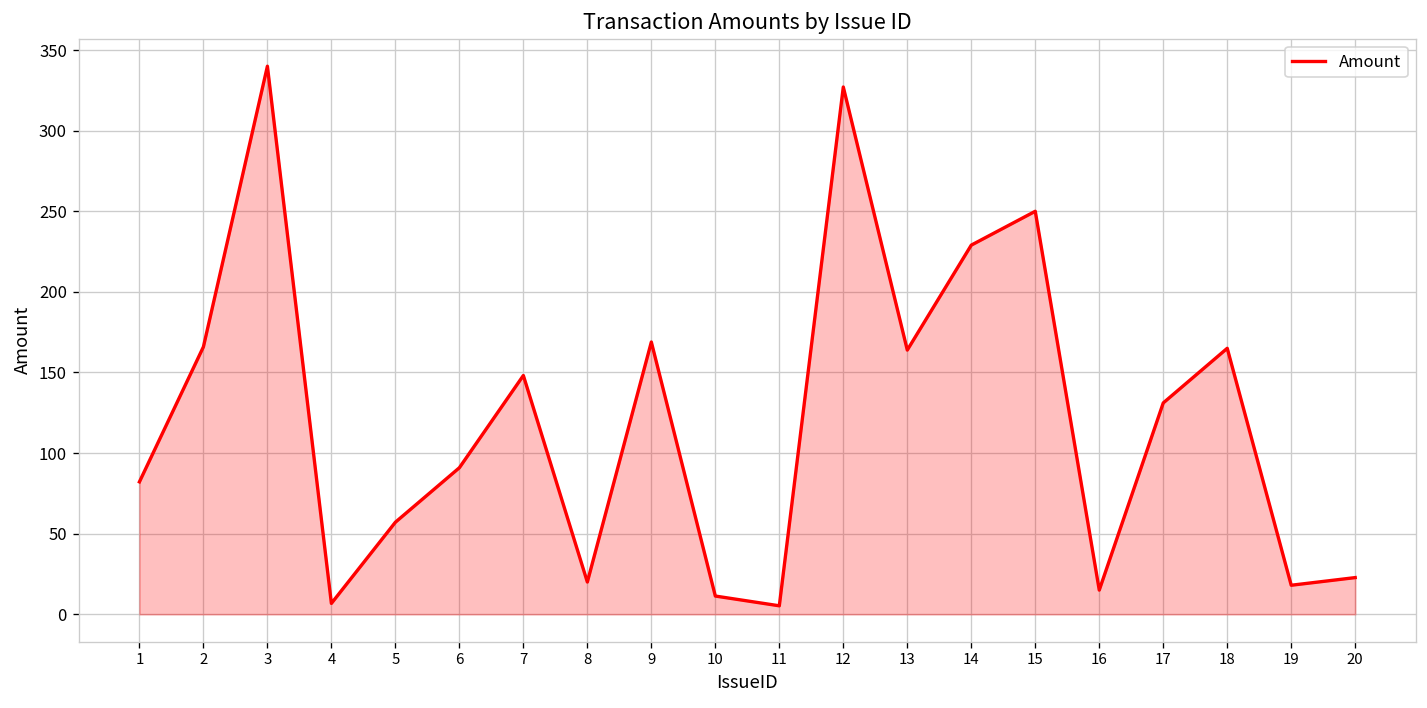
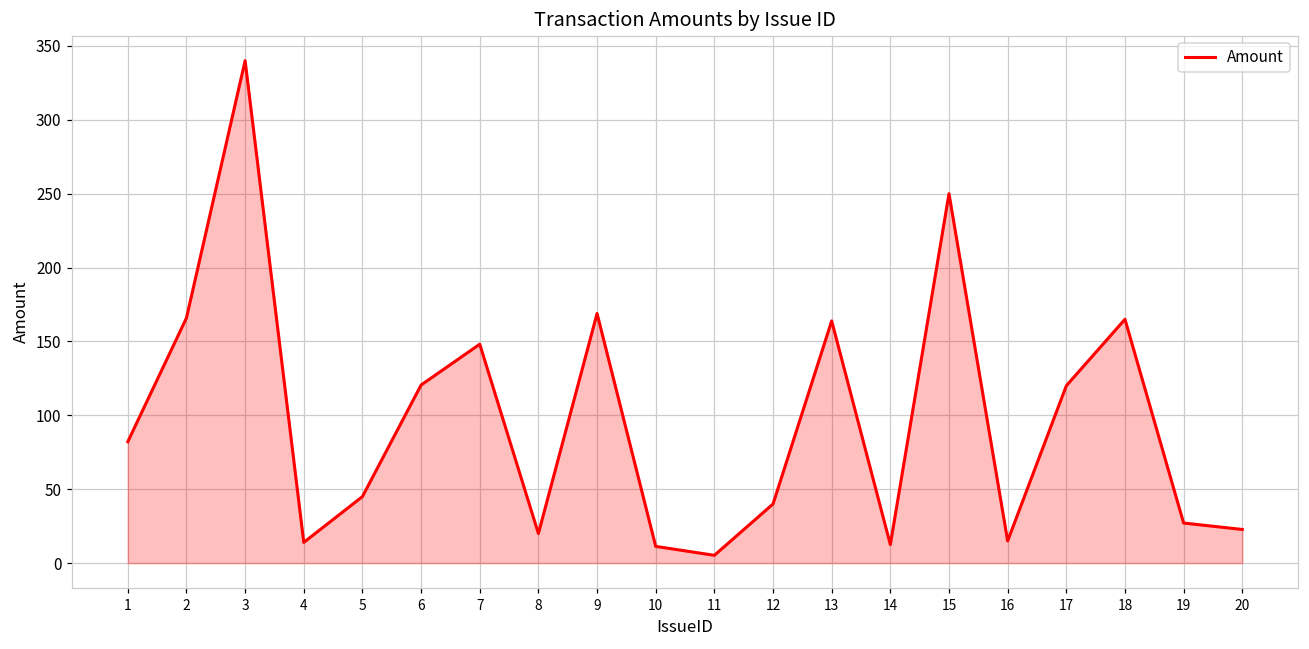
4: 7 -> 14
5: 57 -> 45
6: 91 -> 121
12: 327 -> 40
14: 229 -> 13
17: 131 -> 120
19: 18 -> 27
